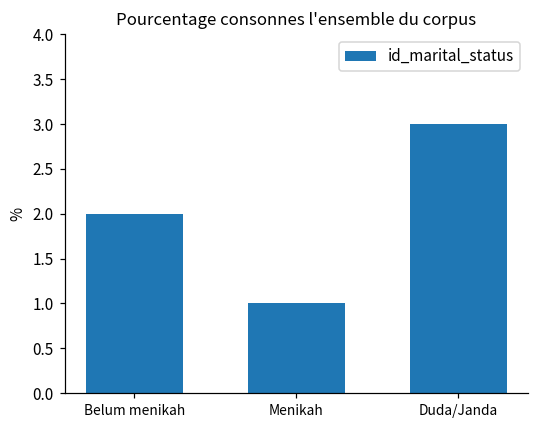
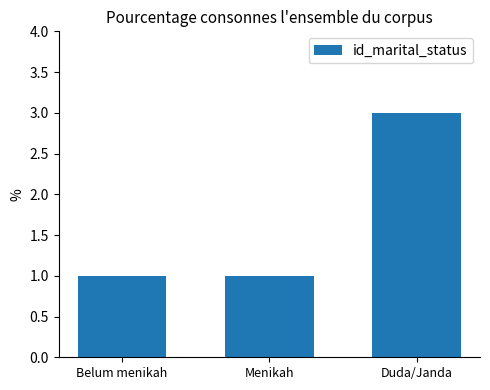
Belum menikah: 2 -> 1
